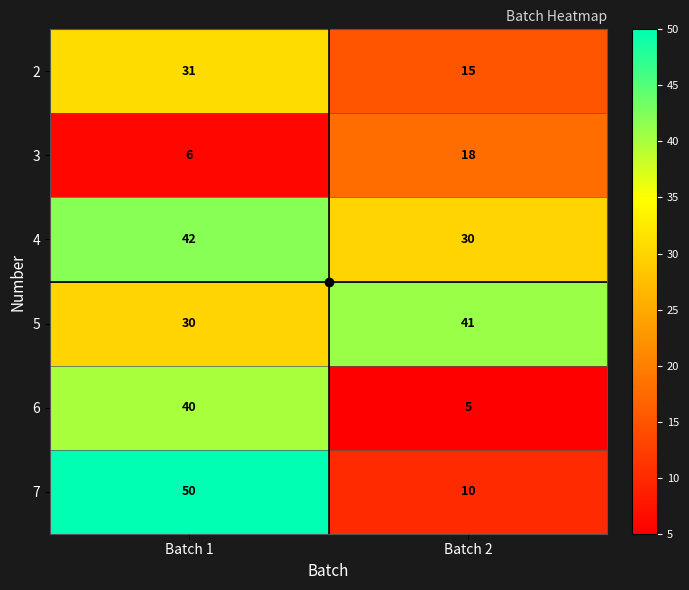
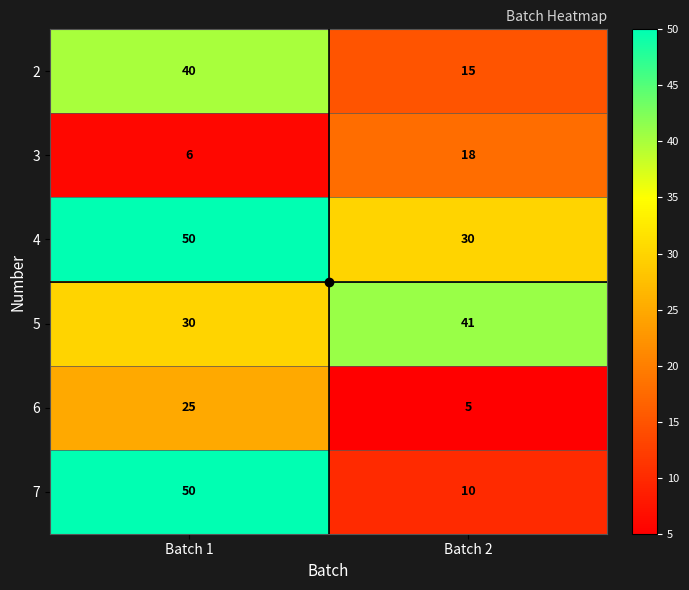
2, Batch 1: 31 -> 40
4, Batch 1: 42 -> 50
6, Batch 1: 40 -> 25
